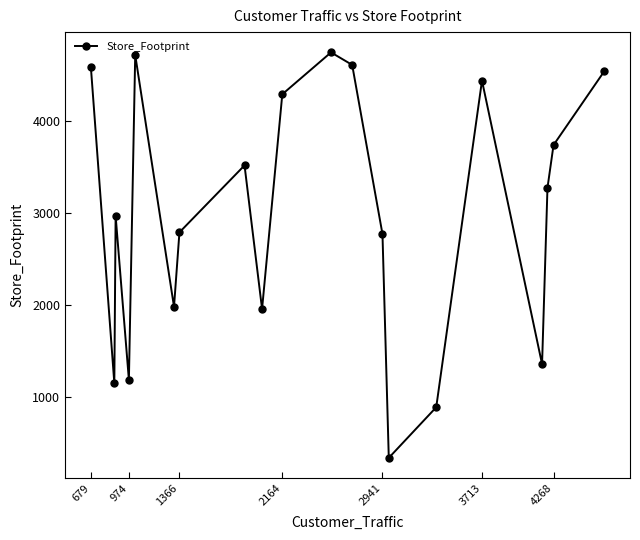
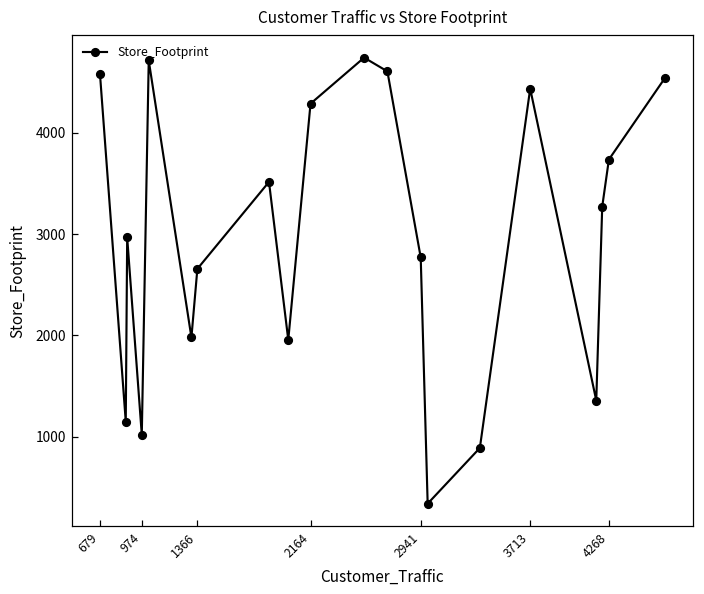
974: 1200 -> 1000
1366: 2800 -> 2700
